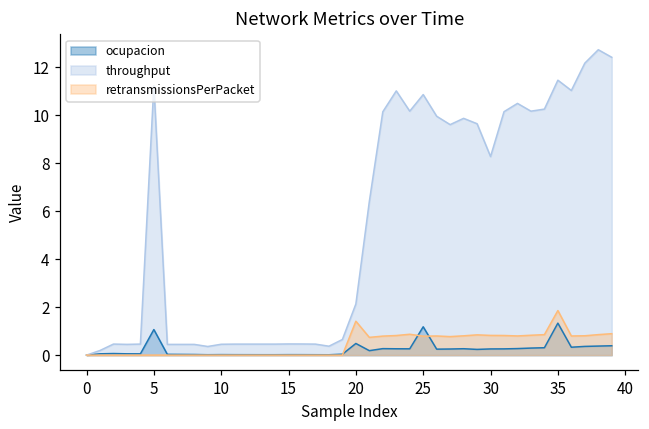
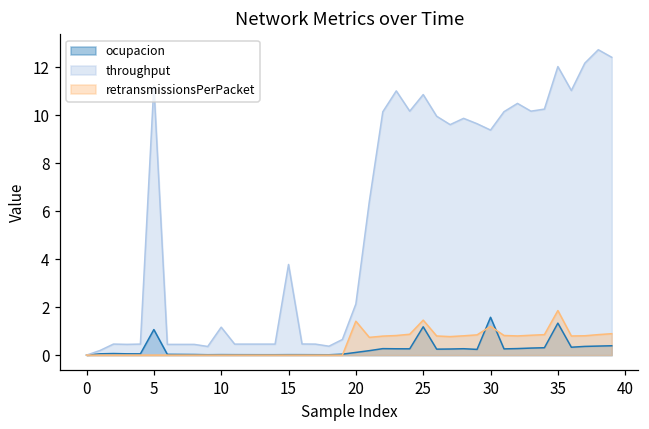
throughput, 10: 0.5 -> 1.2
throughput, 15: 0.5 -> 3.8
ocupacion, 20: 0.5 -> 0.1
retransmissionsPerPacket, 25: 0.8 -> 1.5
ocupacion, 30: 0.3 -> 1.6
throughput, 30: 8.3 -> 9.4
retransmissionsPerPacket, 30: 0.8 -> 1.2
throughput, 35: 11.5 -> 12.0
